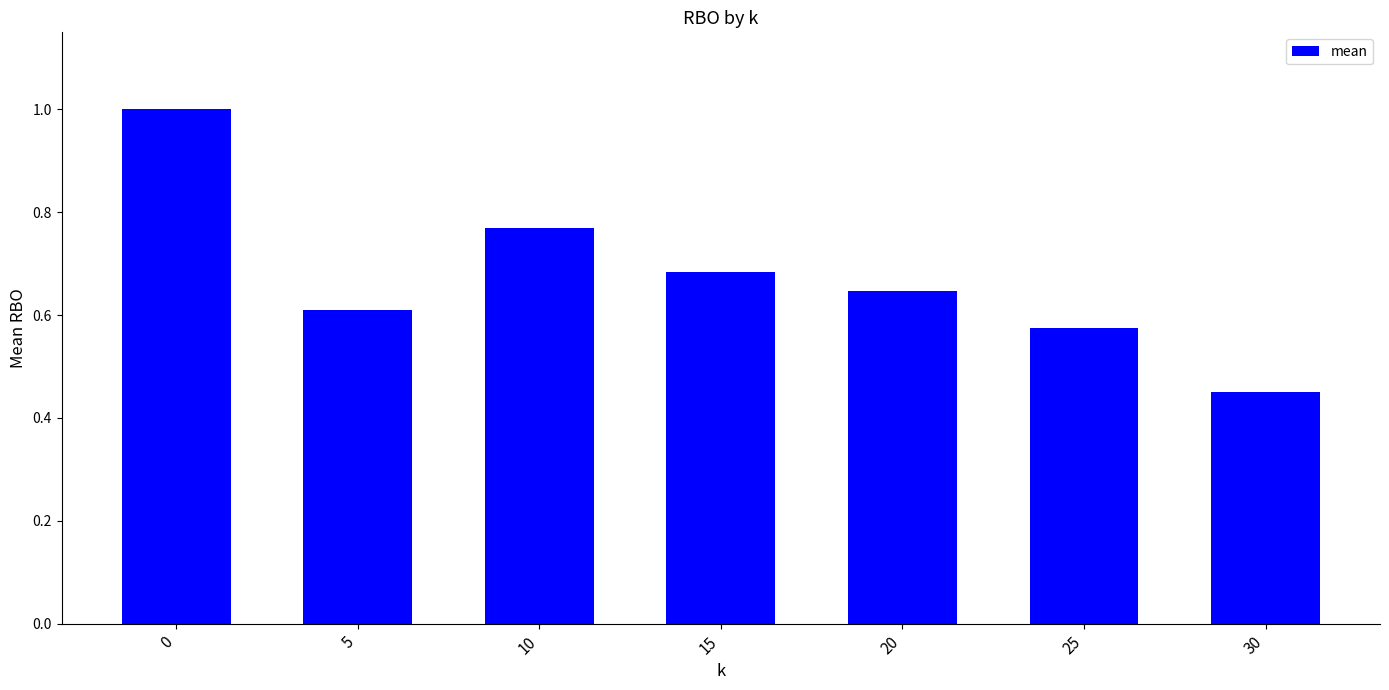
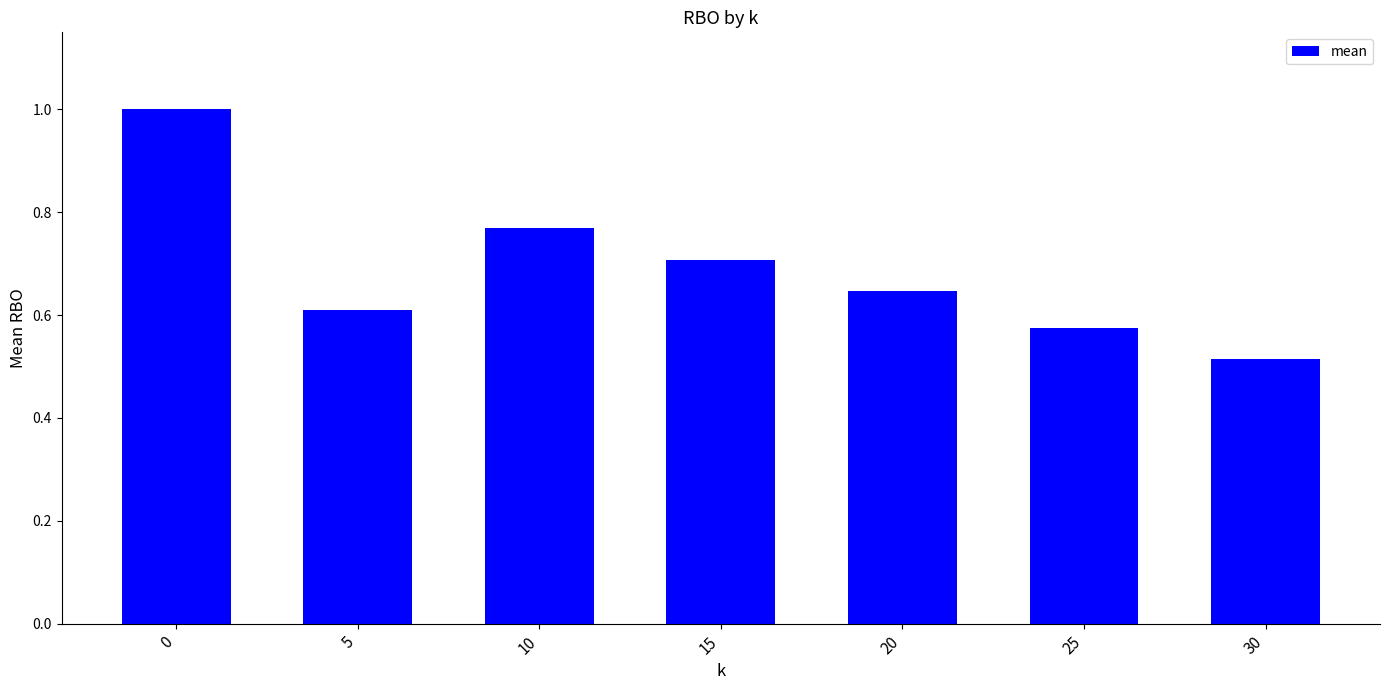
15: 0.68 -> 0.71
30: 0.45 -> 0.51
